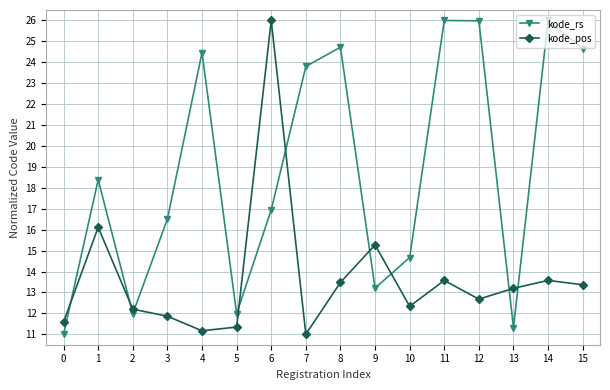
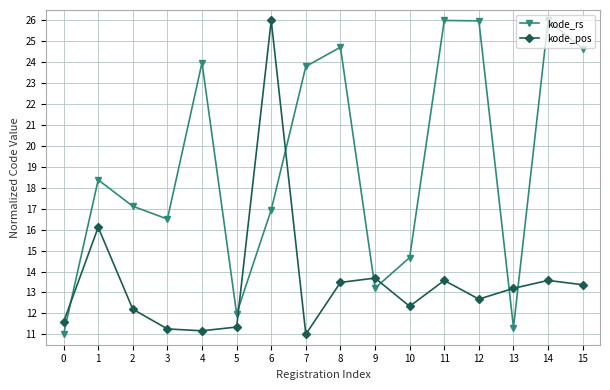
kode_rs, 2: 12.0 -> 17.1
kode_pos, 3: 11.9 -> 11.3
kode_rs, 4: 24.5 -> 24.0
kode_pos, 9: 15.3 -> 13.7
